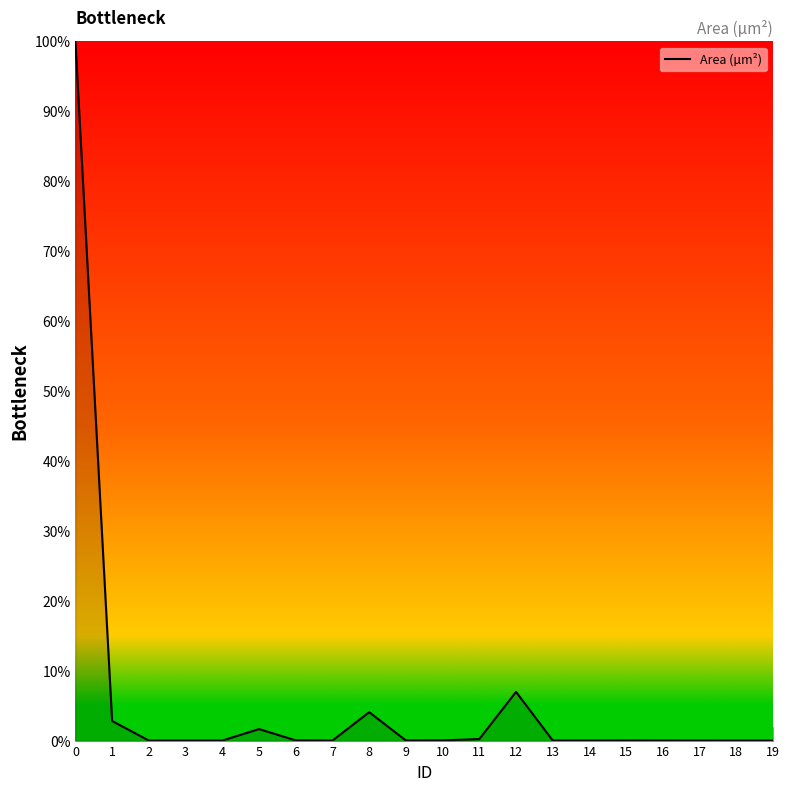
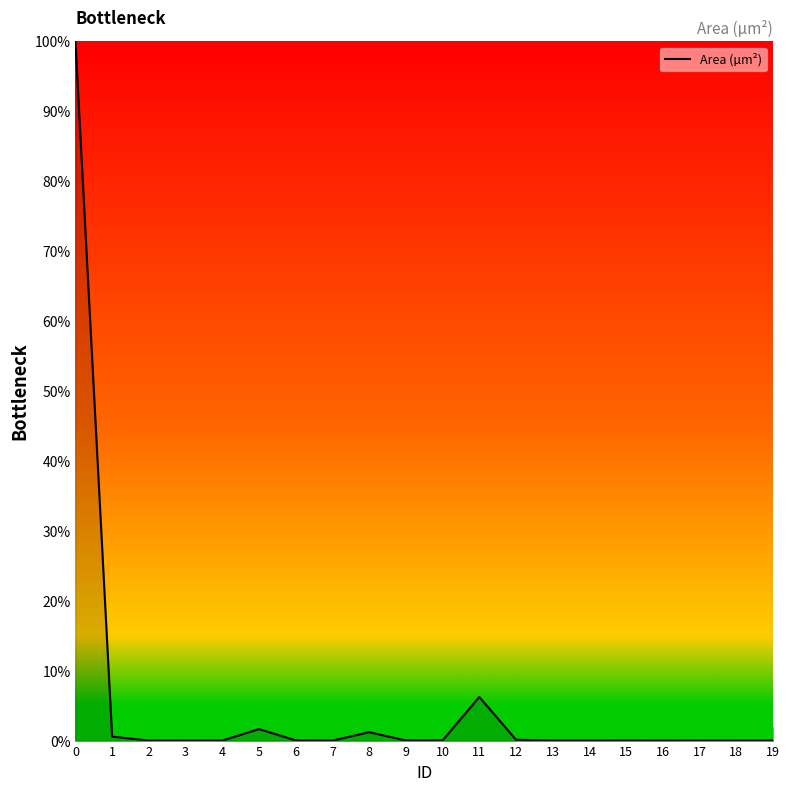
Area (µm²), 1: 3% -> 1%
Area (µm²), 8: 4% -> 1%
Area (µm²), 11: 0% -> 6%
Area (µm²), 12: 7% -> 0%
